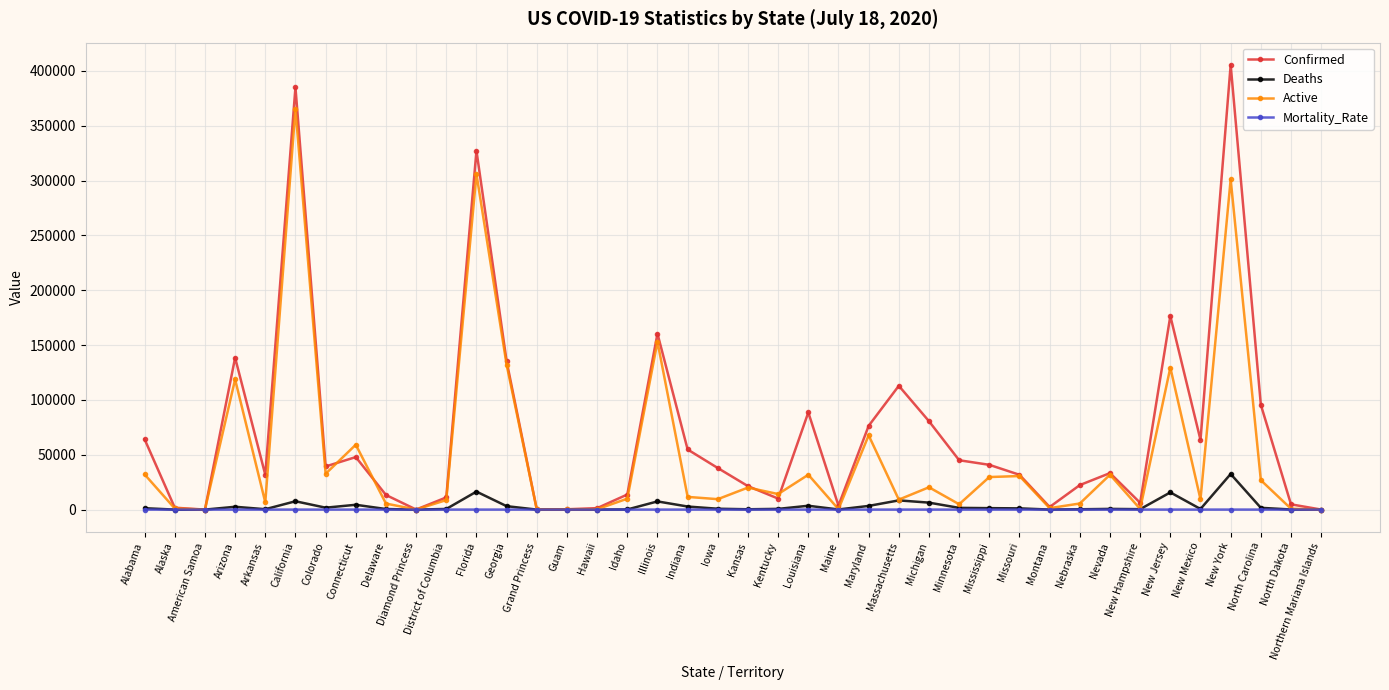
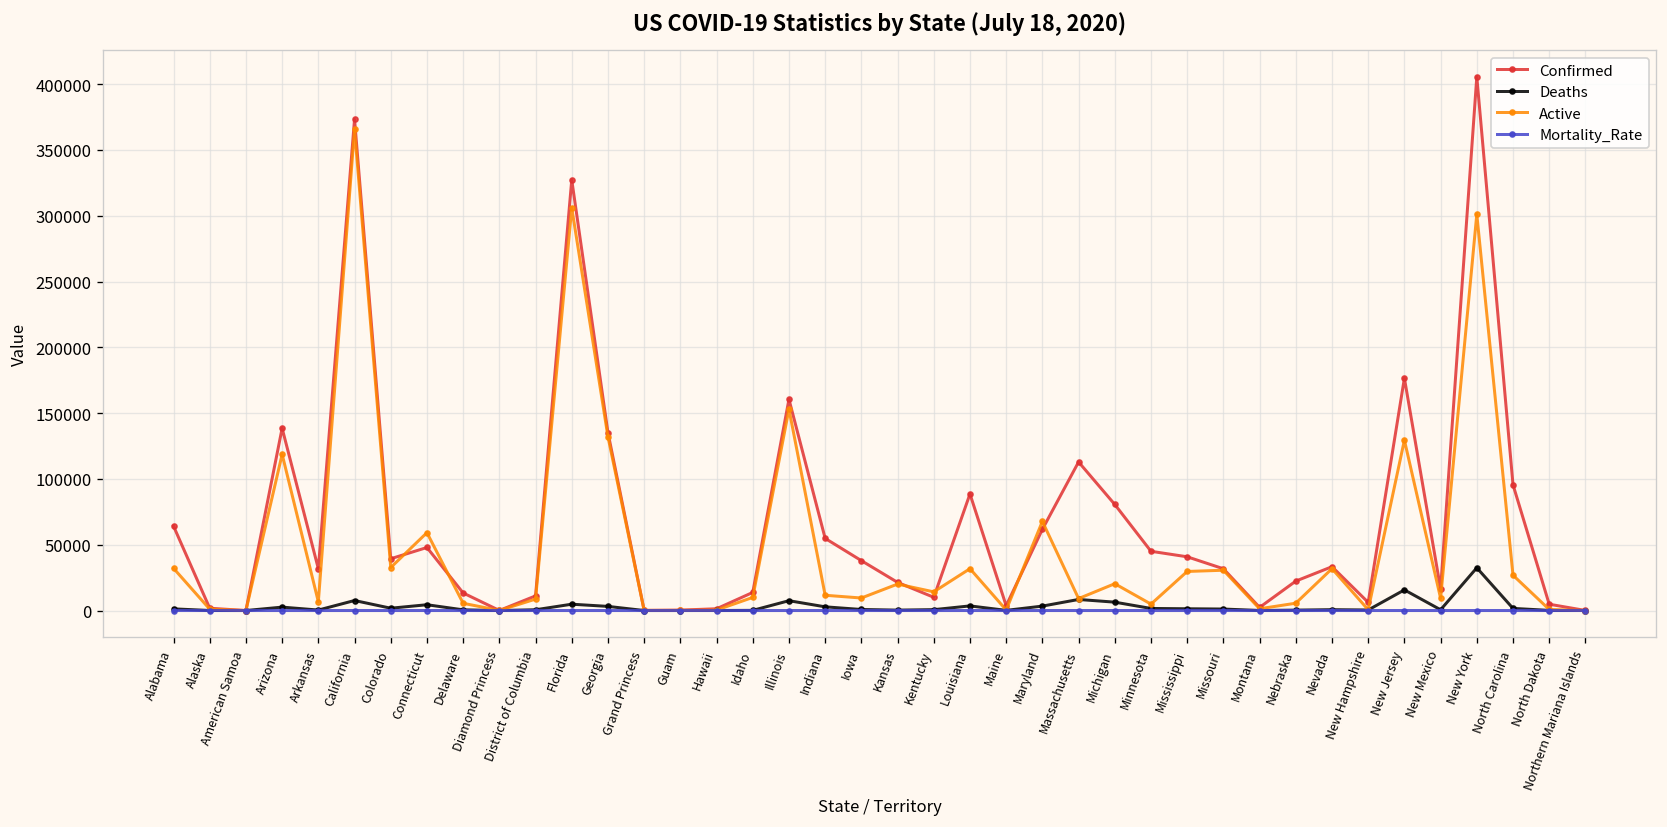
Confirmed, California: 385000 -> 373000
Deaths, Florida: 16000 -> 5000
Confirmed, Maryland: 76000 -> 62000
Confirmed, New Mexico: 63000 -> 16000
